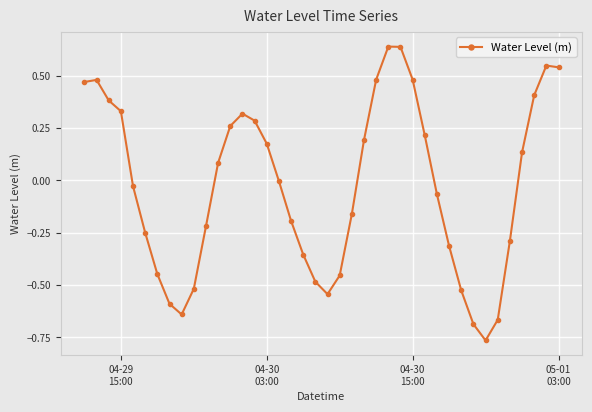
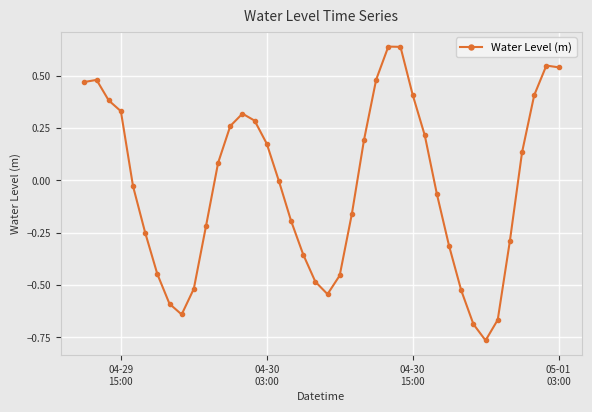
04-30 15:00: 0.48 -> 0.41
